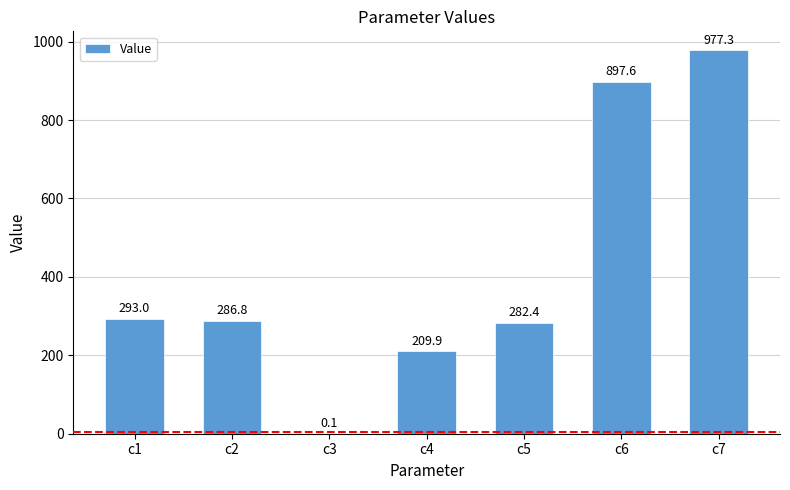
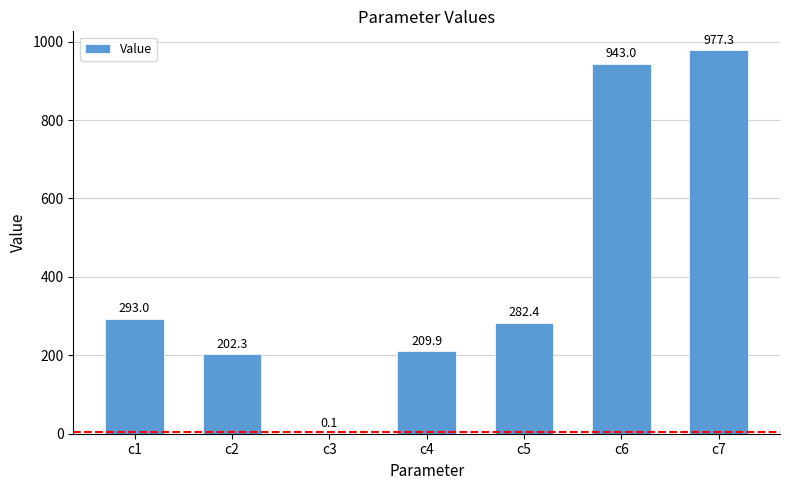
c2: 286.8 -> 202.3
c6: 897.6 -> 943.0
